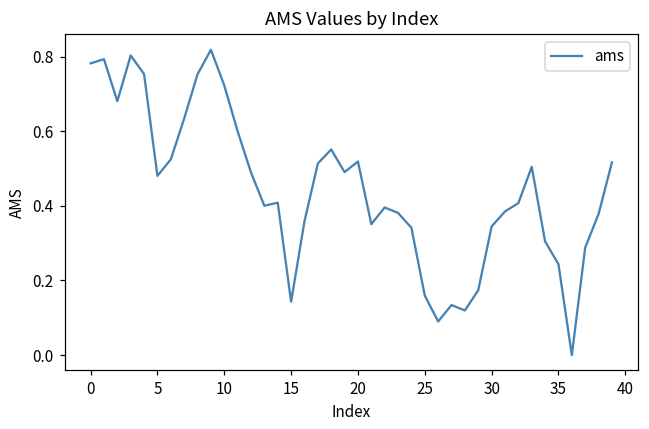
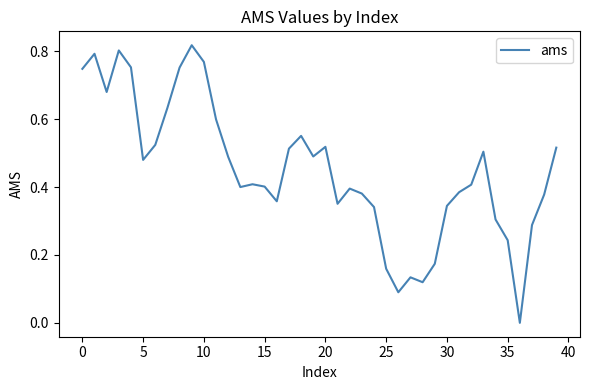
0: 0.78 -> 0.75
10: 0.72 -> 0.77
15: 0.14 -> 0.40
